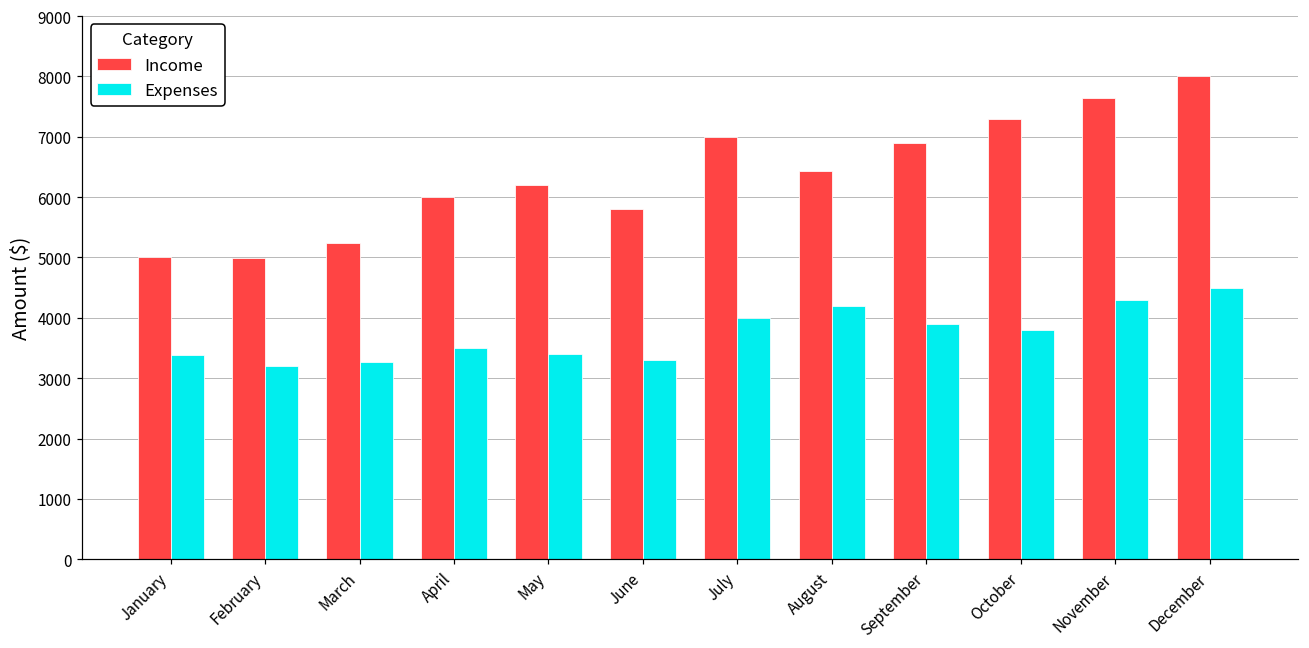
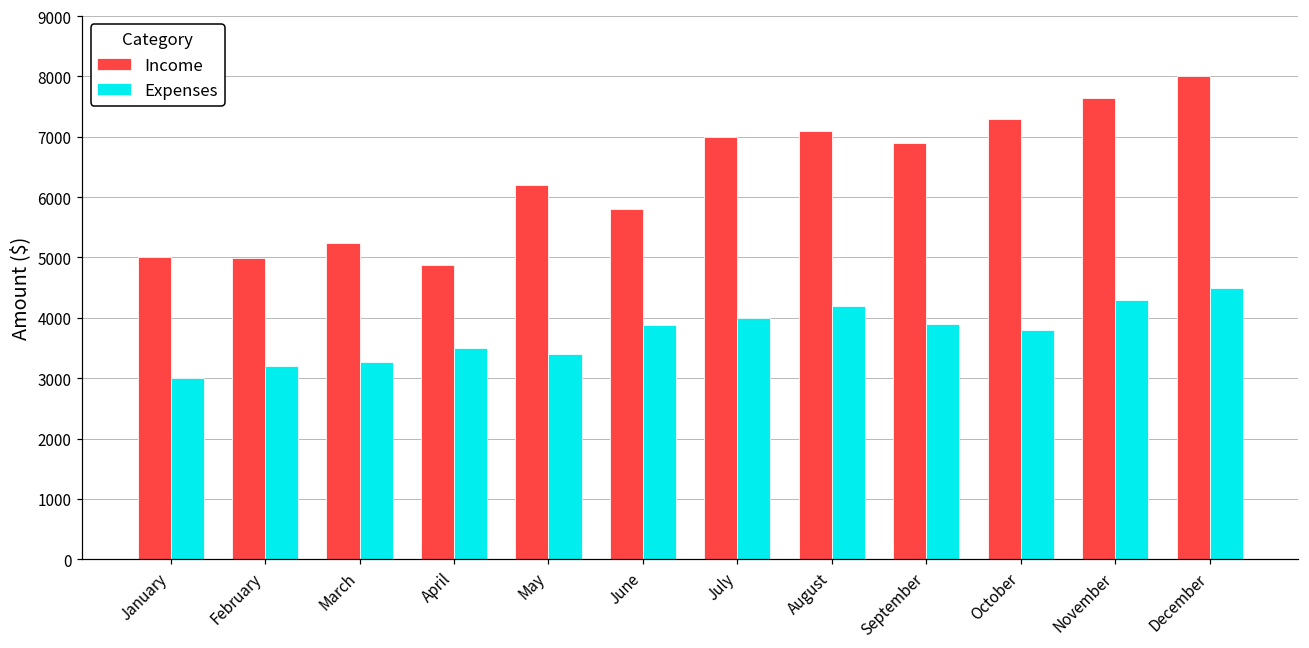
Expenses, January: 3400 -> 3000
Income, April: 6000 -> 4900
Expenses, June: 3300 -> 3900
Income, August: 6400 -> 7100
